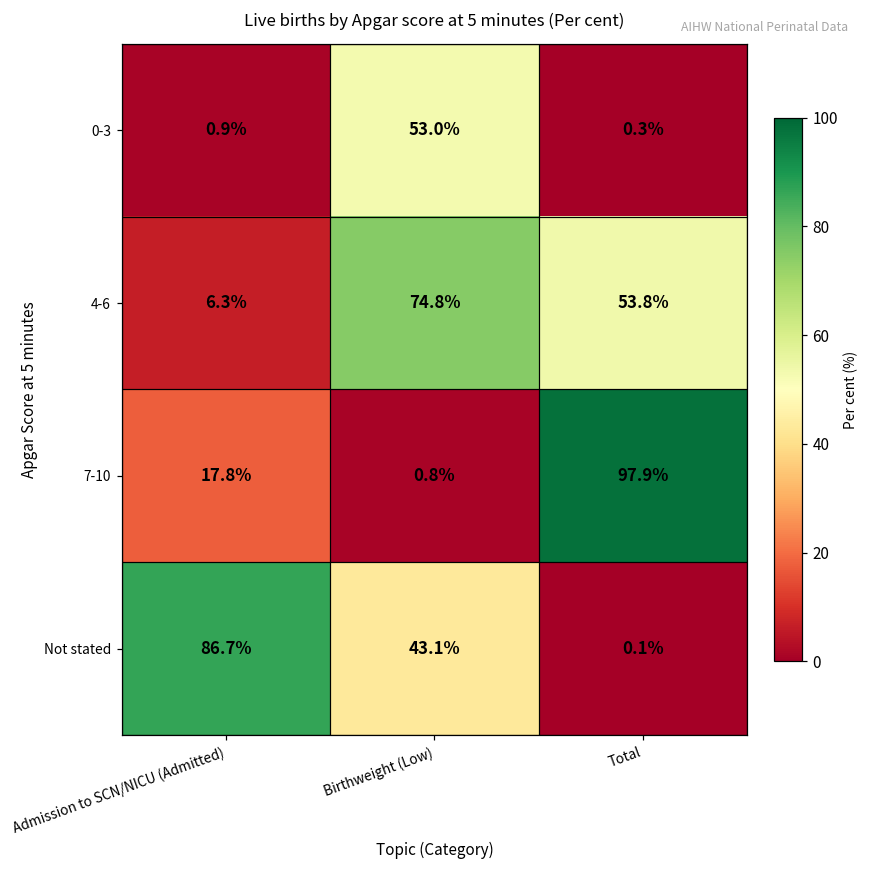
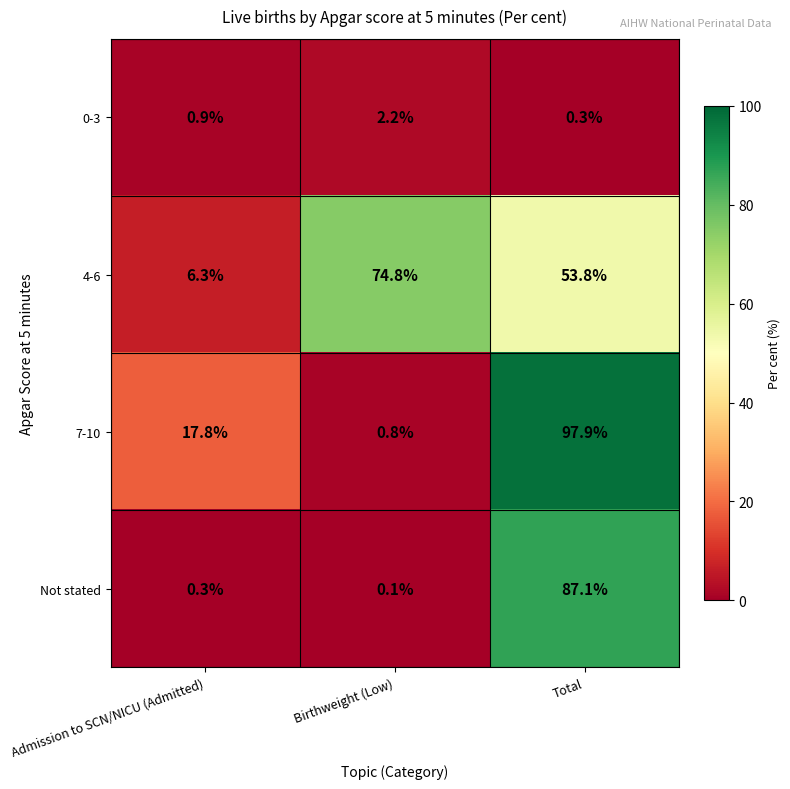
0-3, Birthweight (Low): 53.0% -> 2.2%
Not stated, Admission to SCN/NICU (Admitted): 86.7% -> 0.3%
Not stated, Birthweight (Low): 43.1% -> 0.1%
Not stated, Total: 0.1% -> 87.1%
